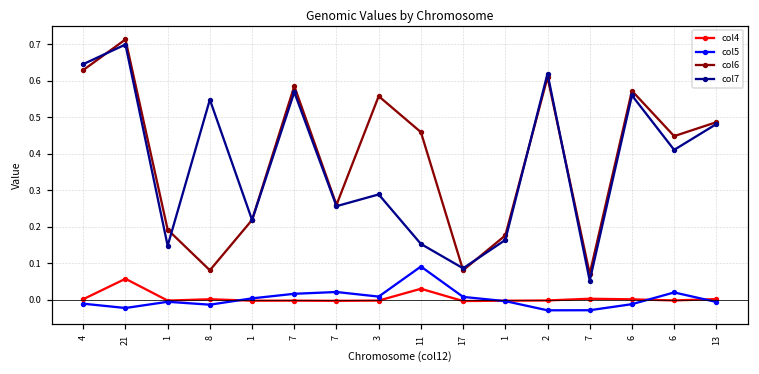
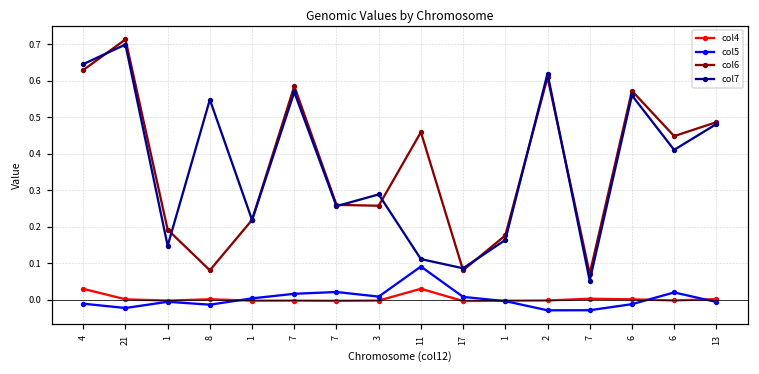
col4, 4: 0.00 -> 0.03
col4, 21: 0.06 -> 0.00
col6, 3: 0.56 -> 0.26
col7, 11: 0.15 -> 0.11
